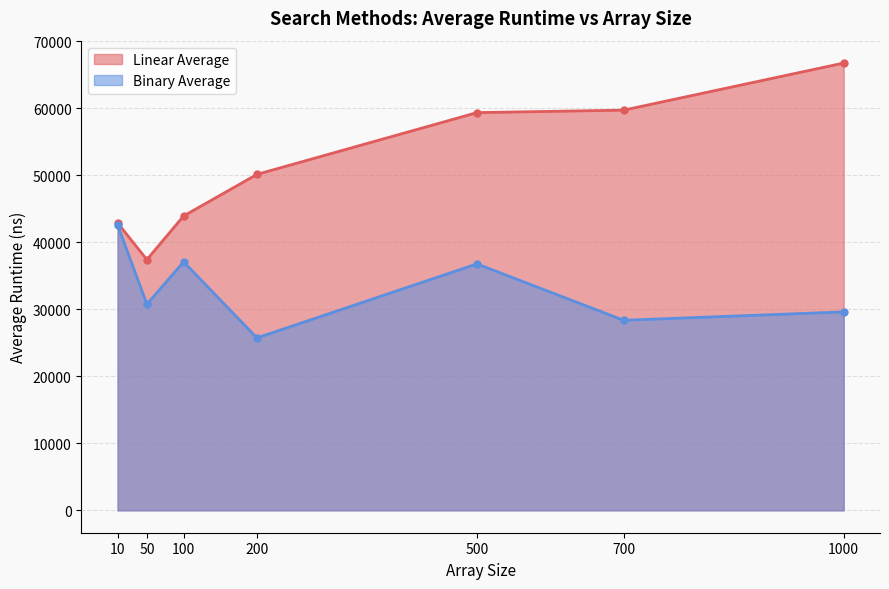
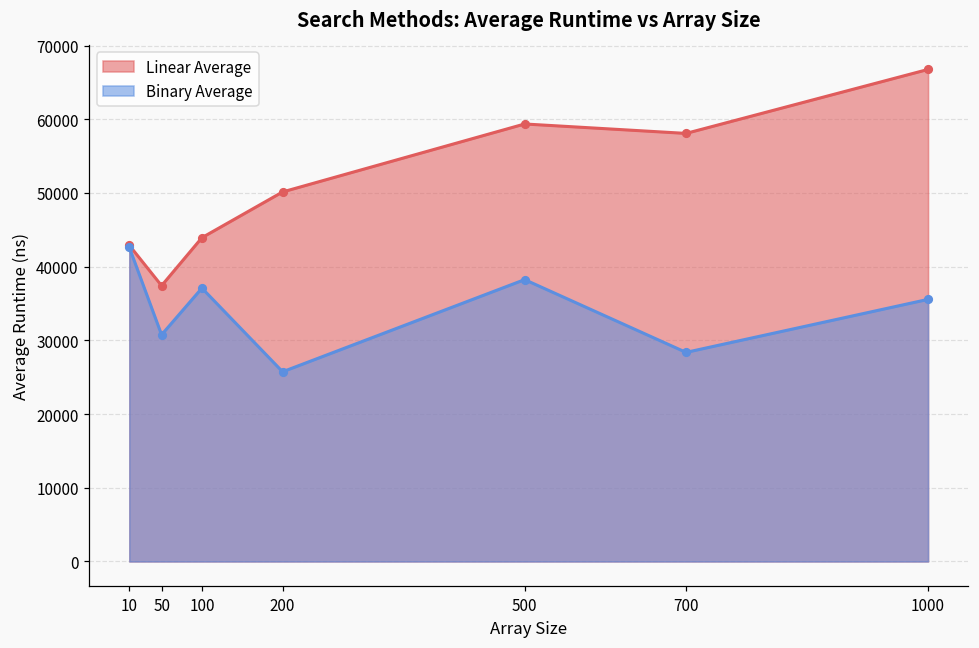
Binary Average, 500: 37000 -> 38000
Linear Average, 700: 60000 -> 58000
Binary Average, 1000: 30000 -> 36000
